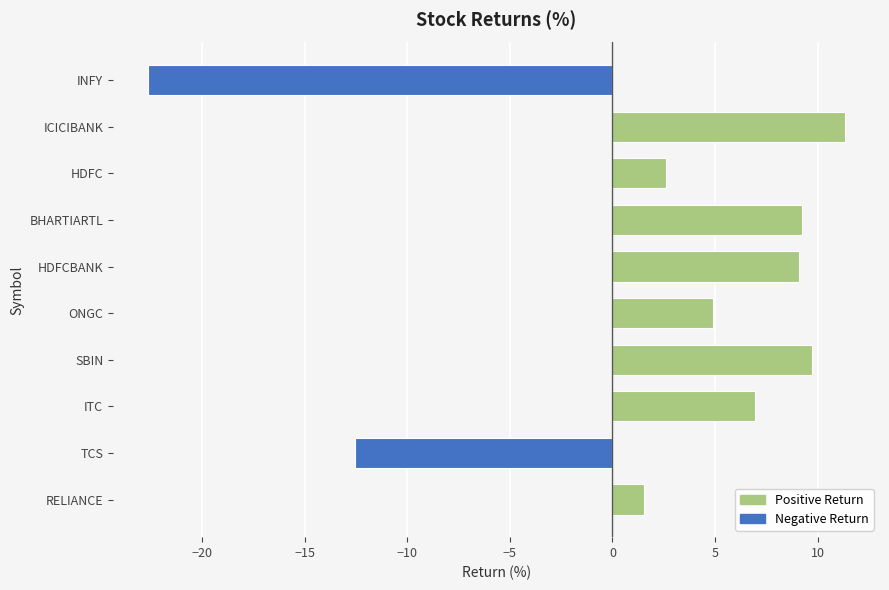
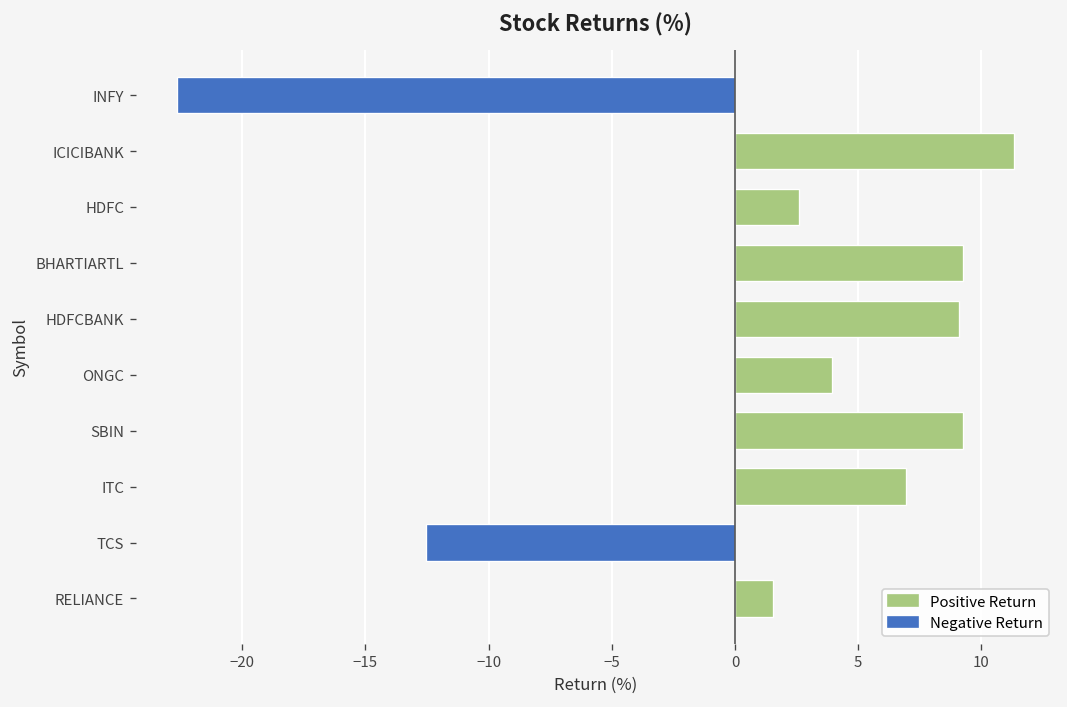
ONGC: 4.9 -> 4.0
SBIN: 9.7 -> 9.2
